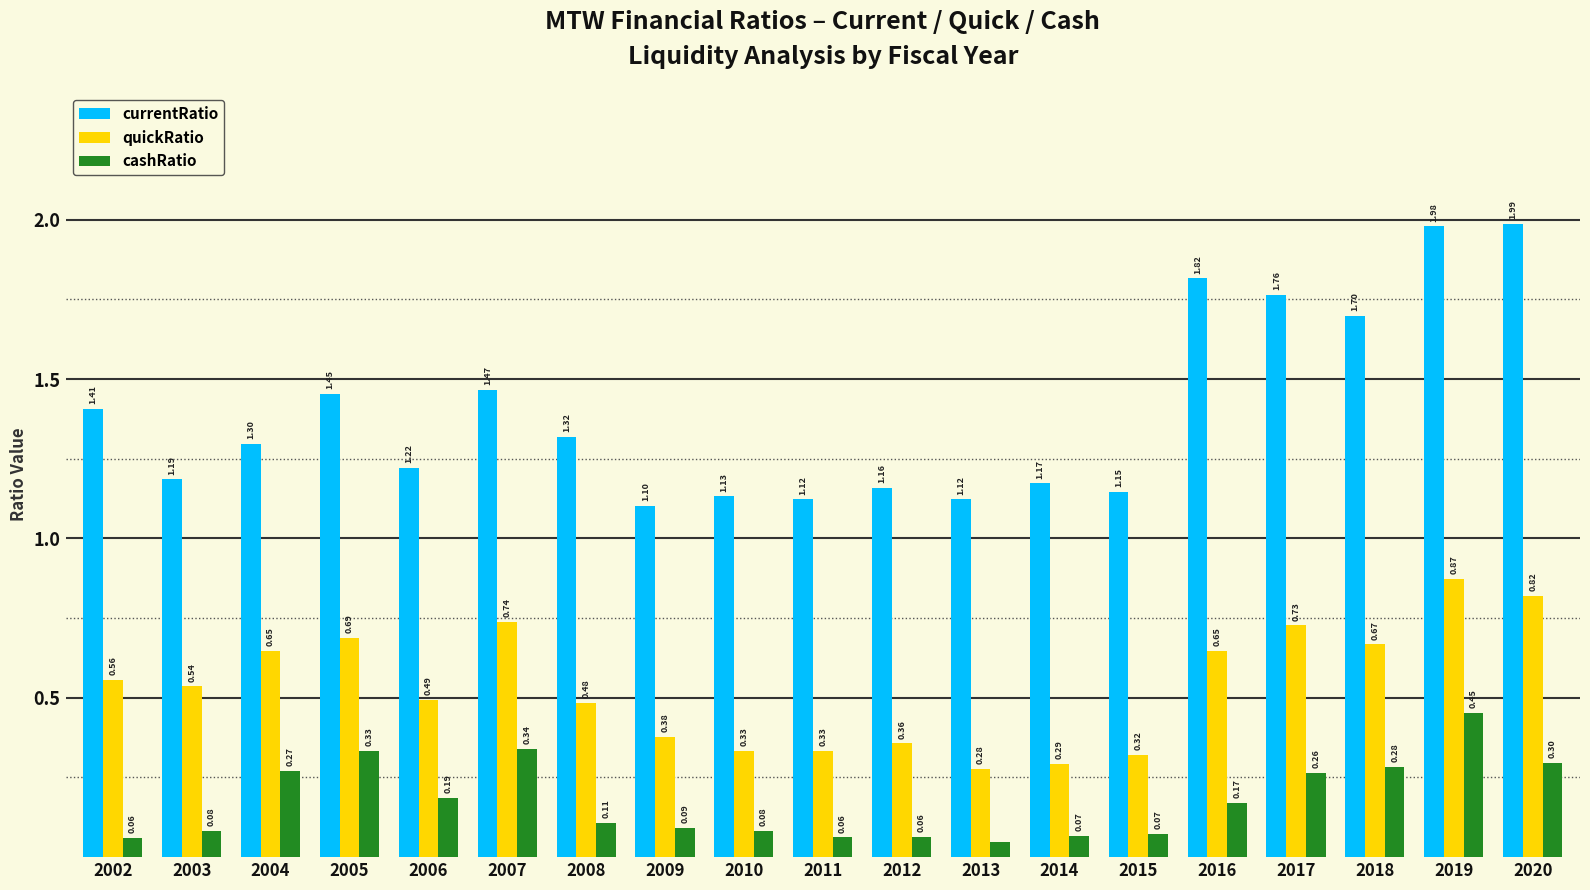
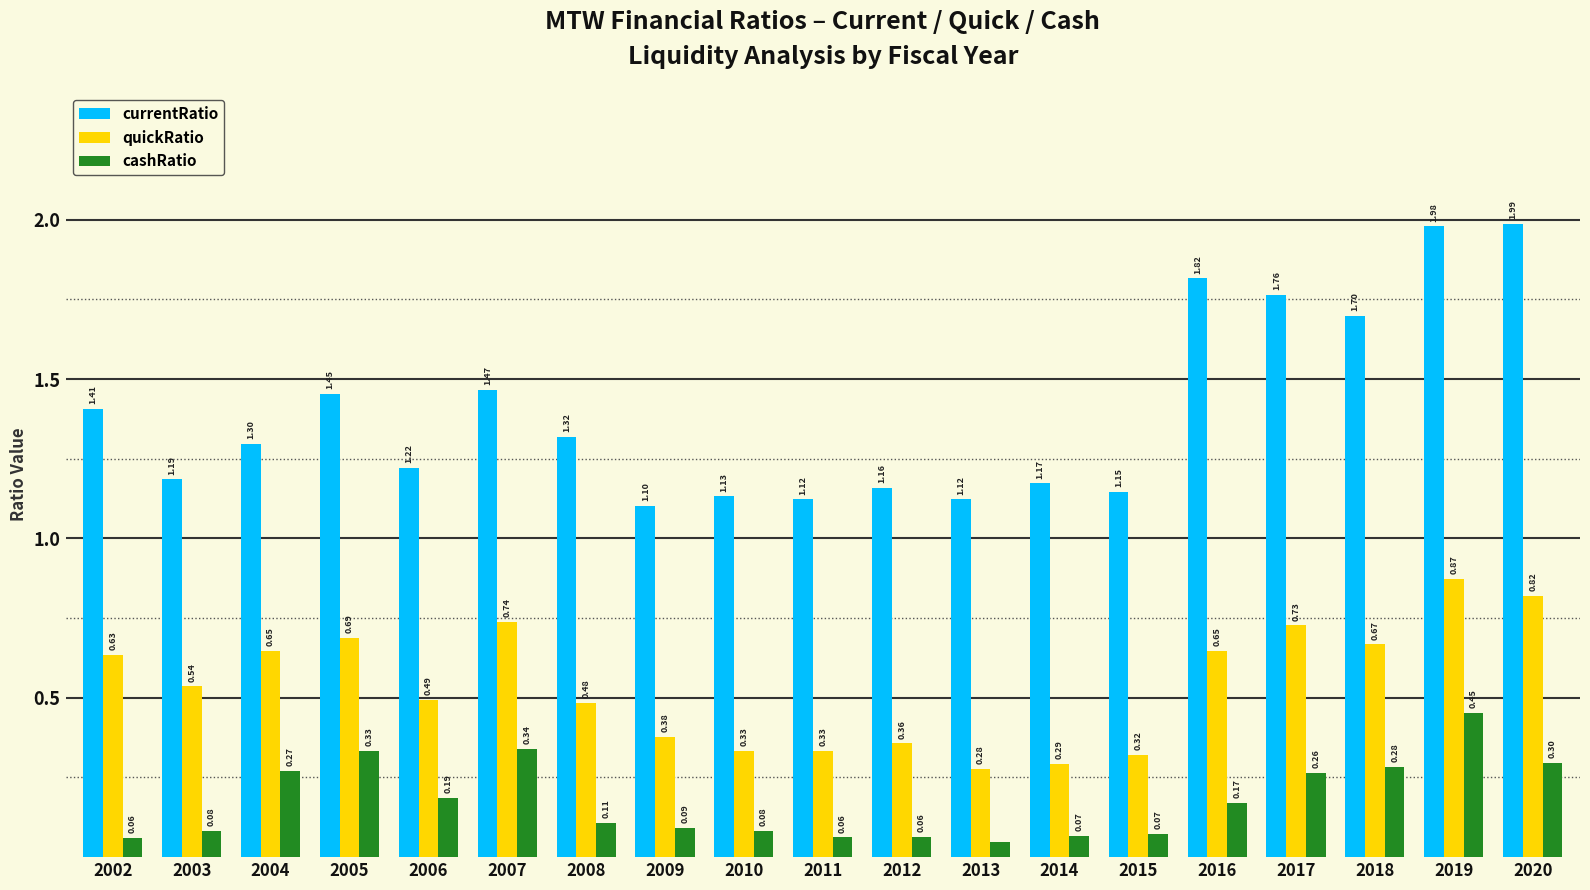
quickRatio, 2002: 0.56 -> 0.63
